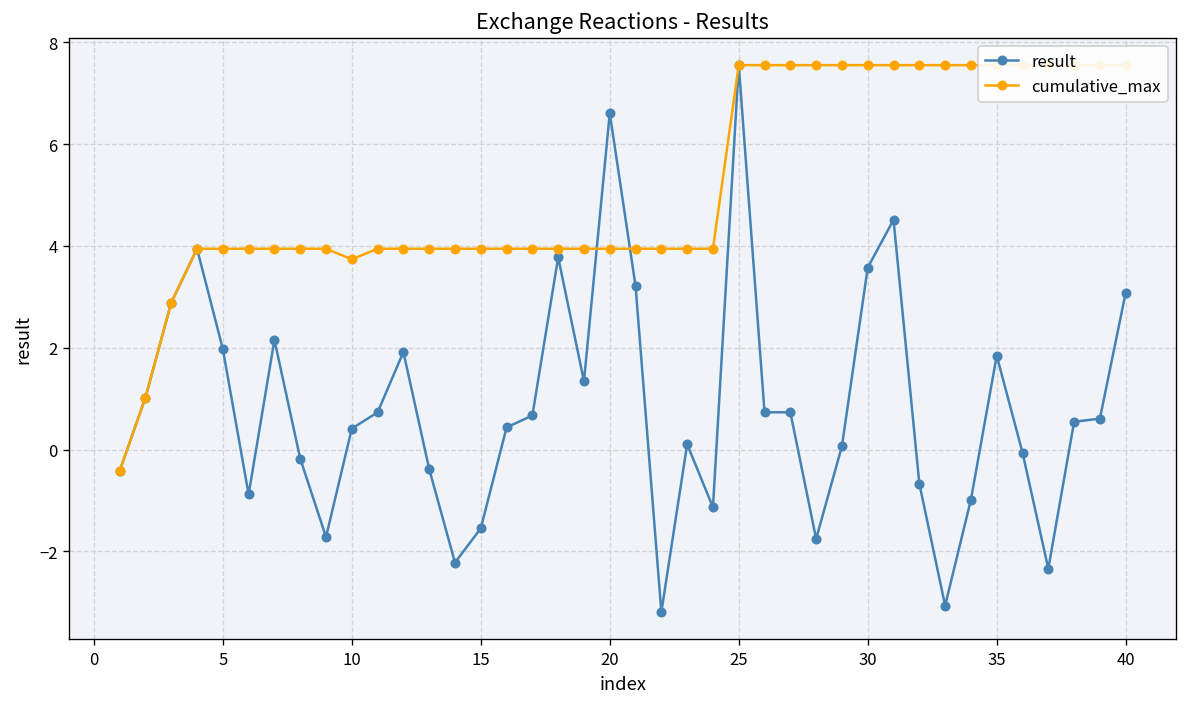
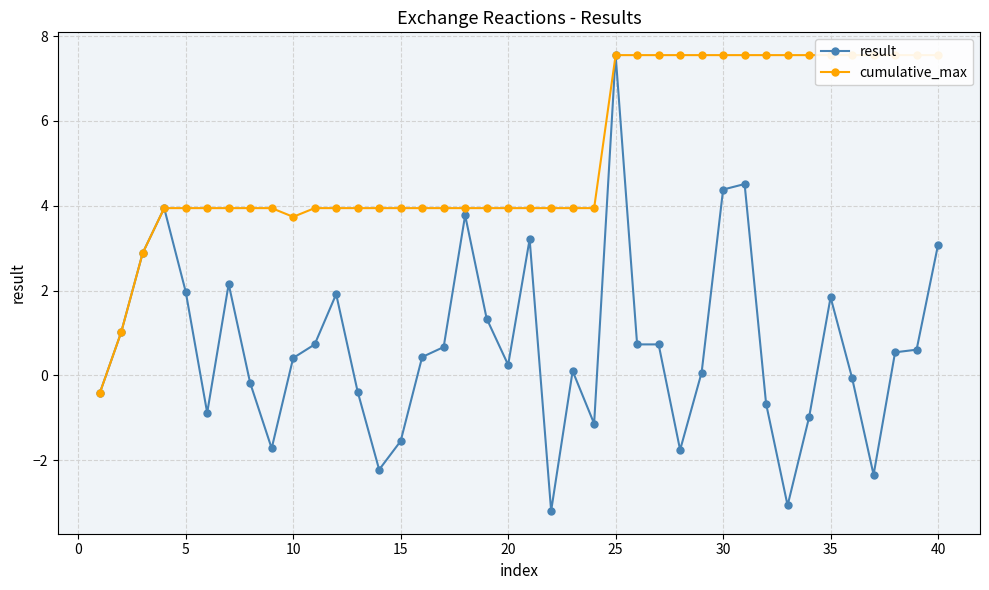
result, 20: 6.6 -> 0.2
result, 30: 3.6 -> 4.4
